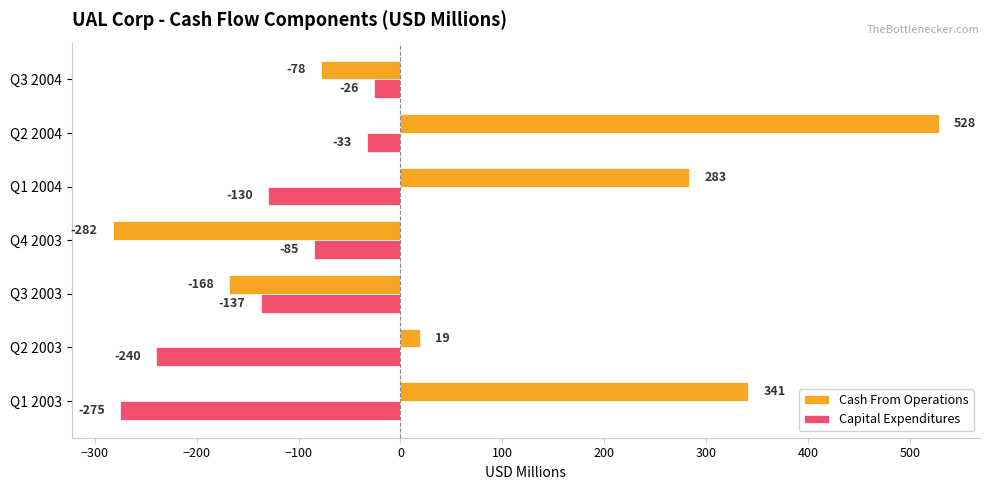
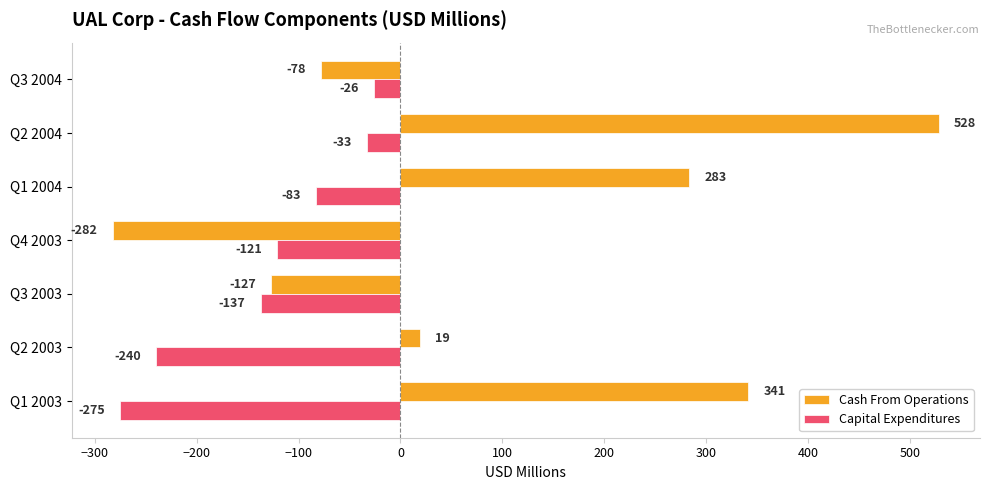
Capital Expenditures, Q1 2004: -130 -> -83
Capital Expenditures, Q4 2003: -85 -> -121
Cash From Operations, Q3 2003: -168 -> -127
